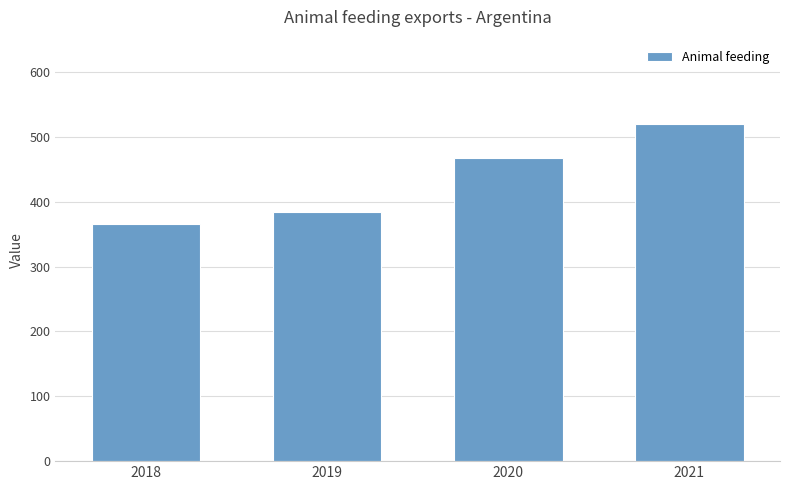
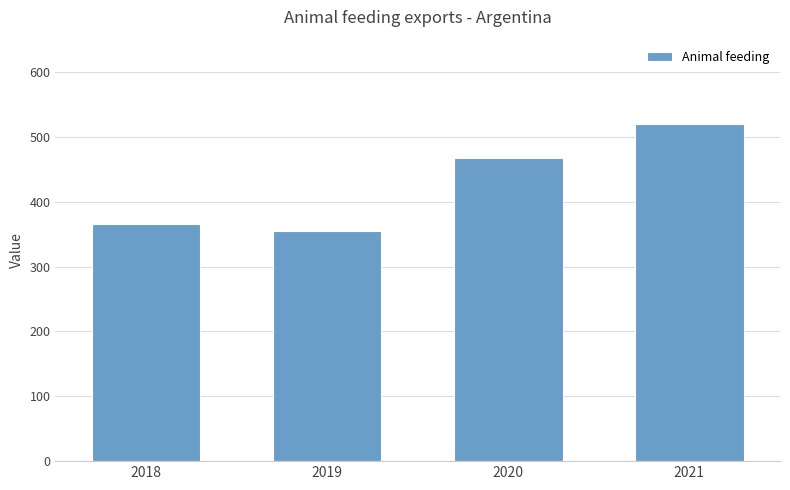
2019: 380 -> 360
